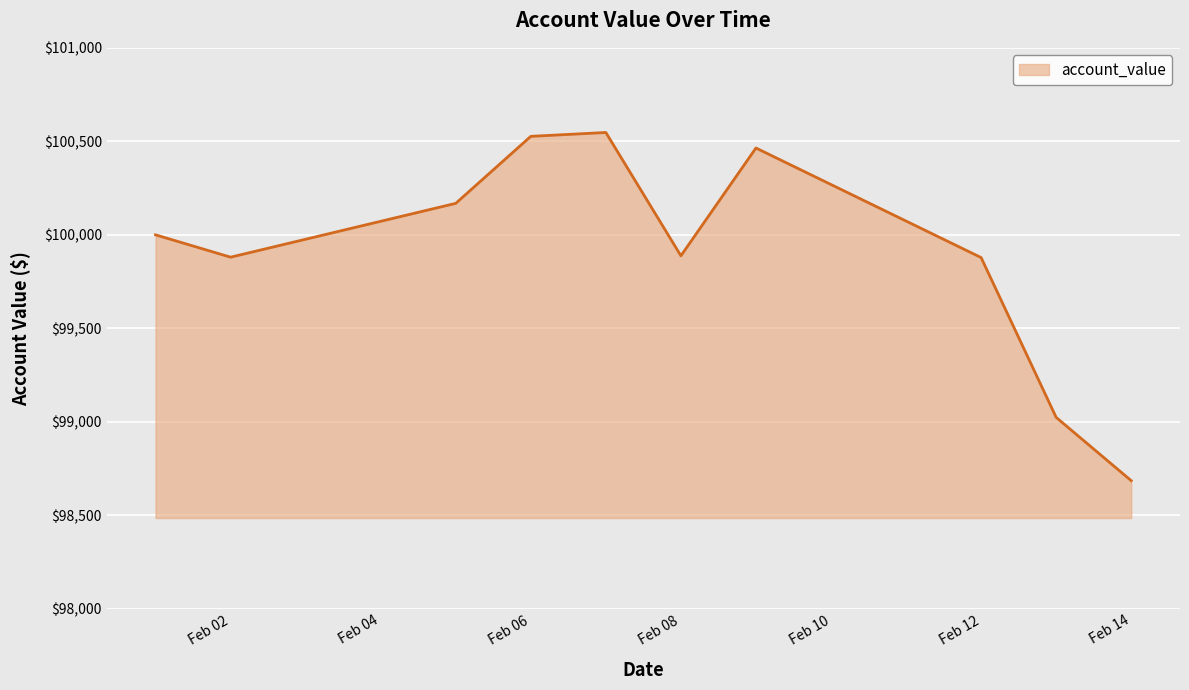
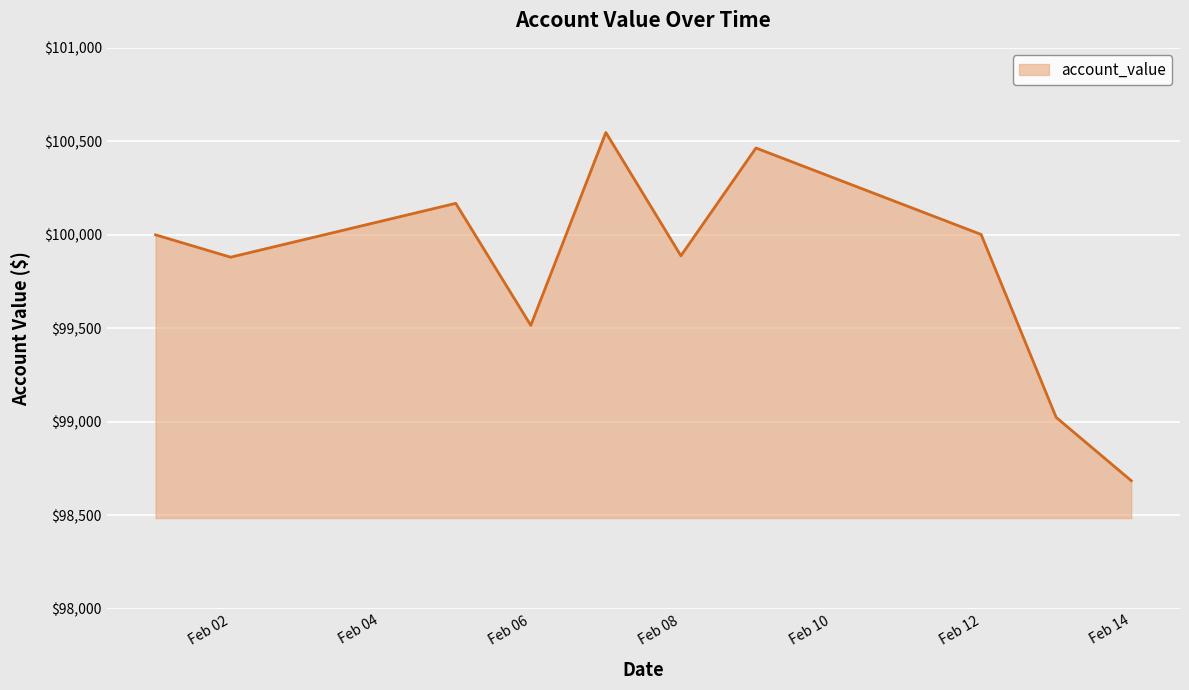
Feb 06: $100,530 -> $99,520
Feb 12: $99,880 -> $100,000
